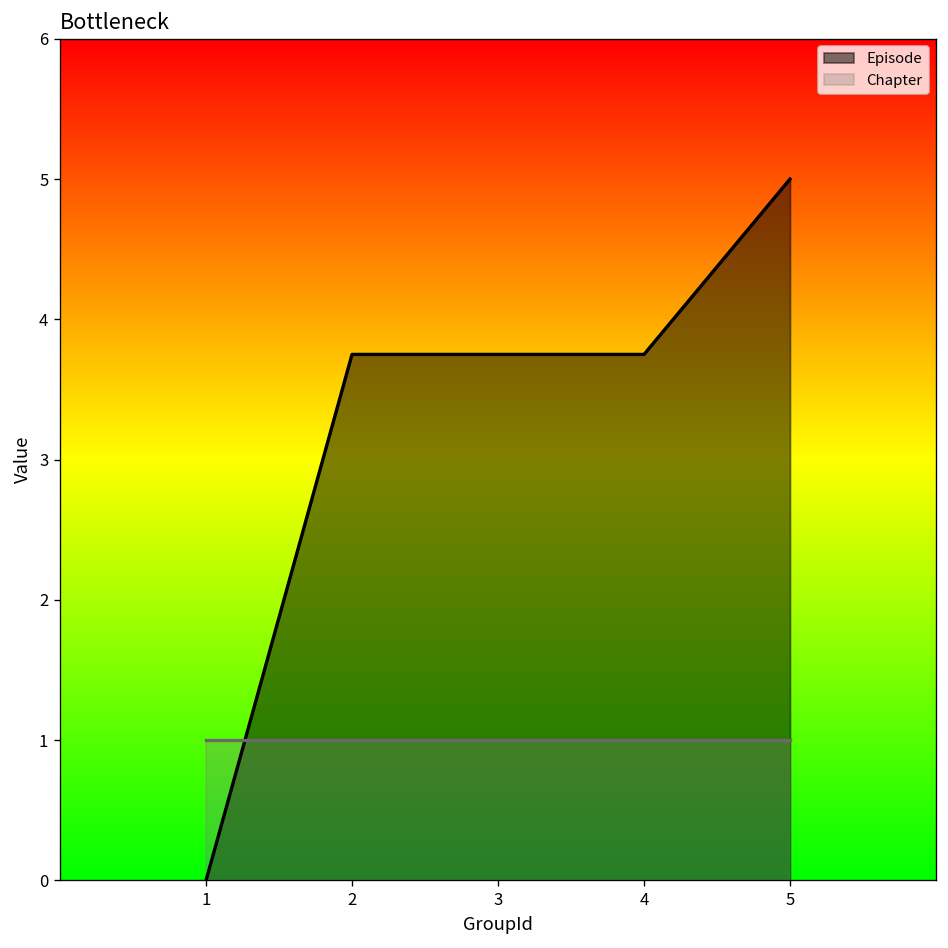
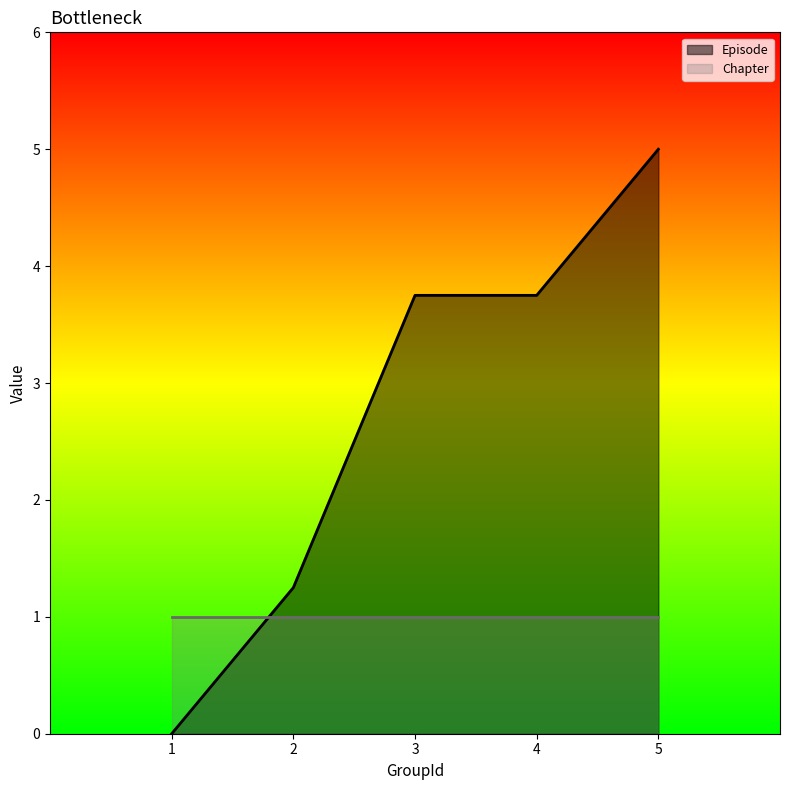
Episode, 2: 3.75 -> 1.25
